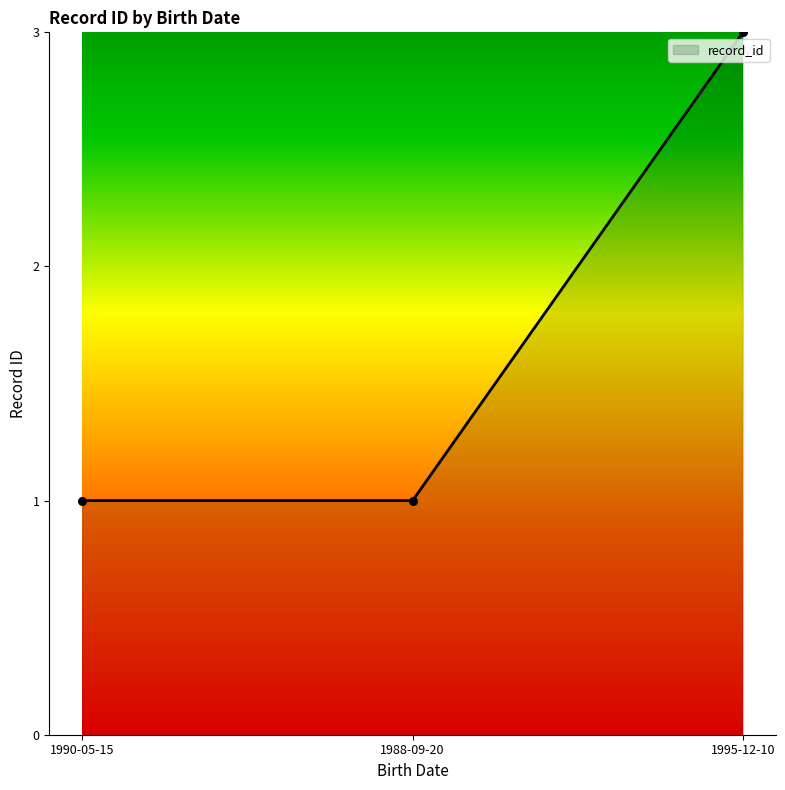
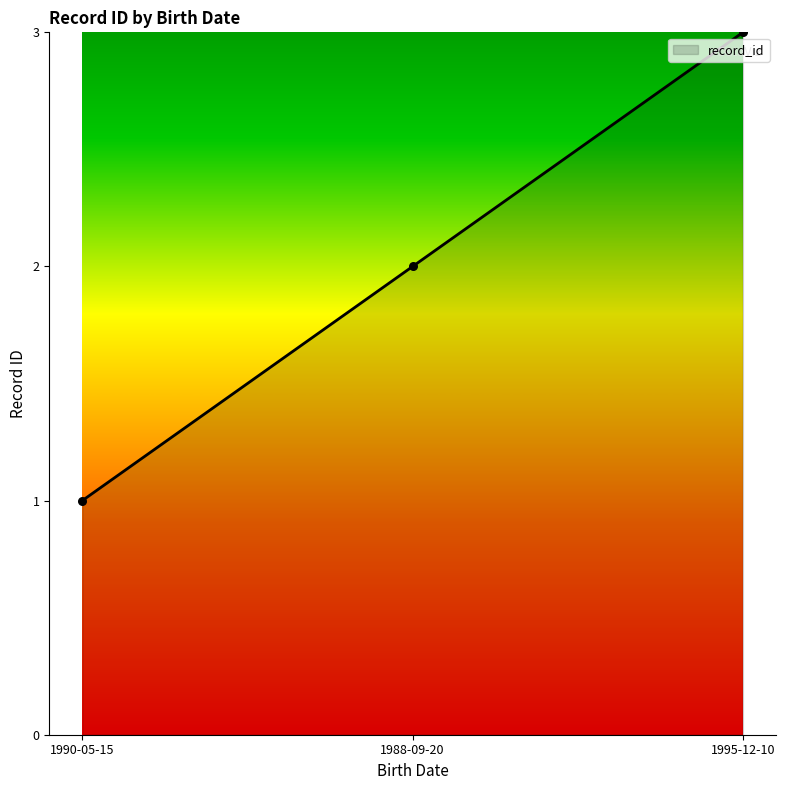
1988-09-20: 1 -> 2
